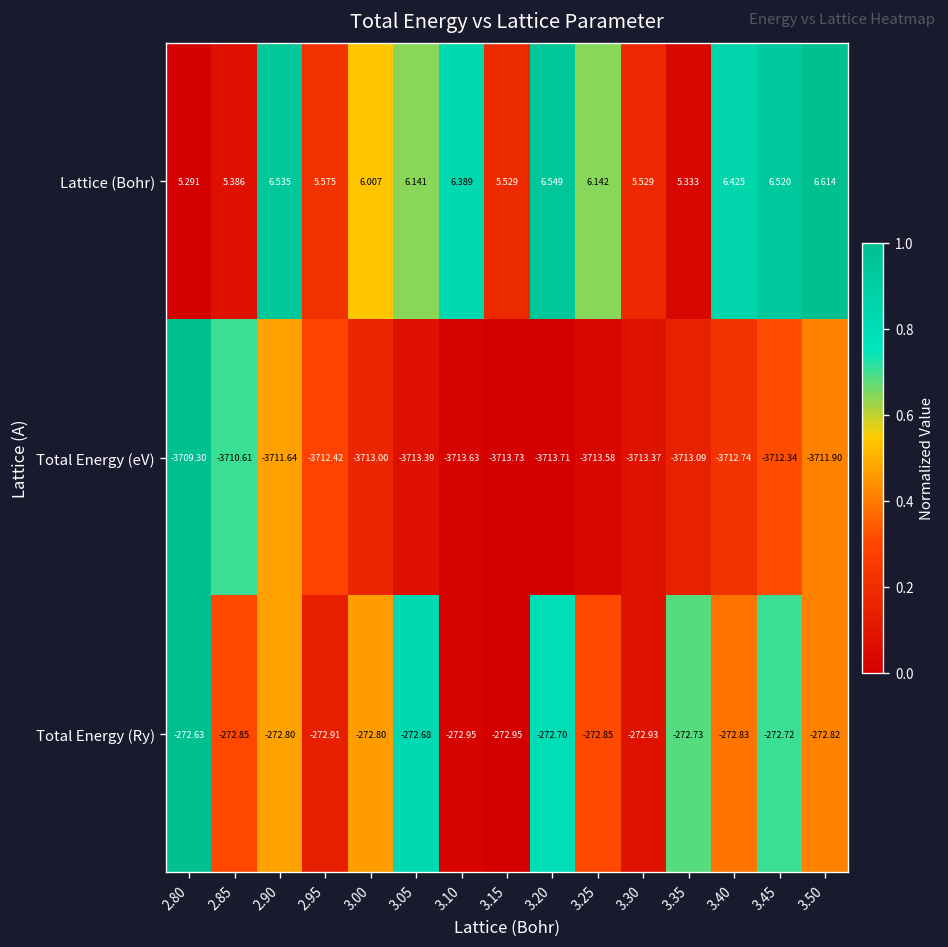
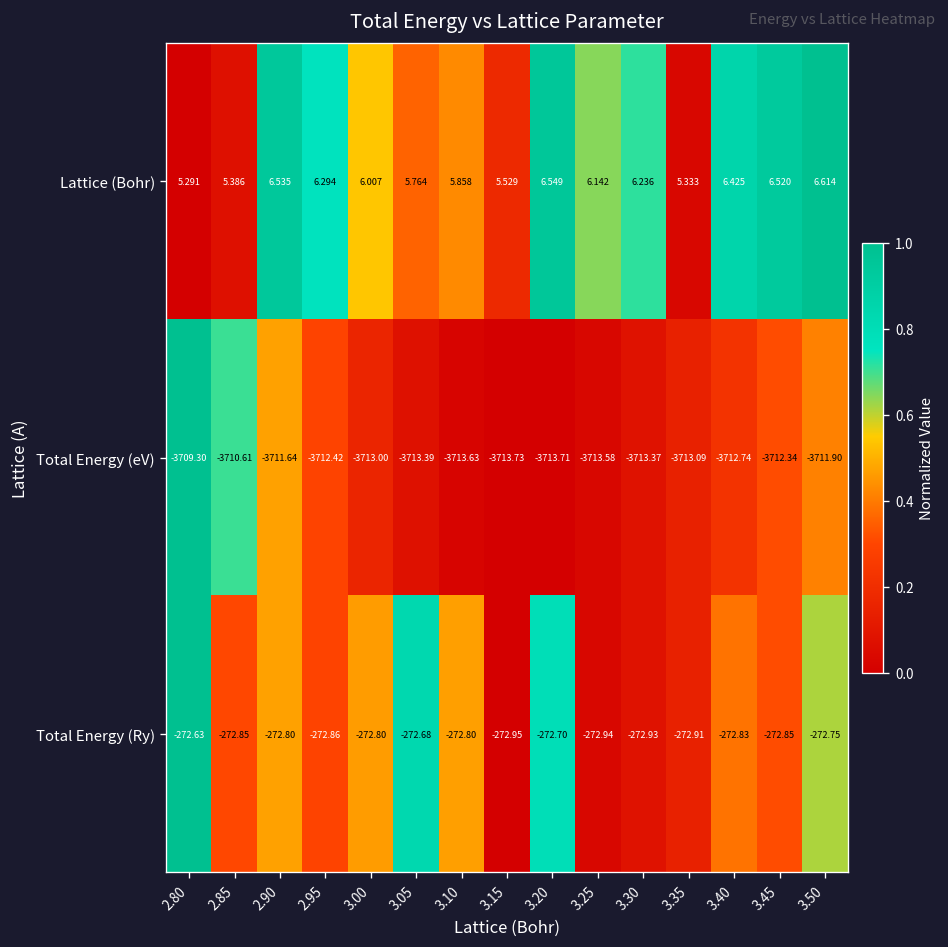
Lattice (Bohr), 2.95: 5.575 -> 6.294
Lattice (Bohr), 3.05: 6.141 -> 5.764
Lattice (Bohr), 3.10: 6.389 -> 5.858
Lattice (Bohr), 3.30: 5.529 -> 6.236
Total Energy (Ry), 2.95: -272.91 -> -272.86
Total Energy (Ry), 3.10: -272.95 -> -272.80
Total Energy (Ry), 3.25: -272.85 -> -272.94
Total Energy (Ry), 3.35: -272.73 -> -272.91
Total Energy (Ry), 3.45: -272.72 -> -272.85
Total Energy (Ry), 3.50: -272.82 -> -272.75
